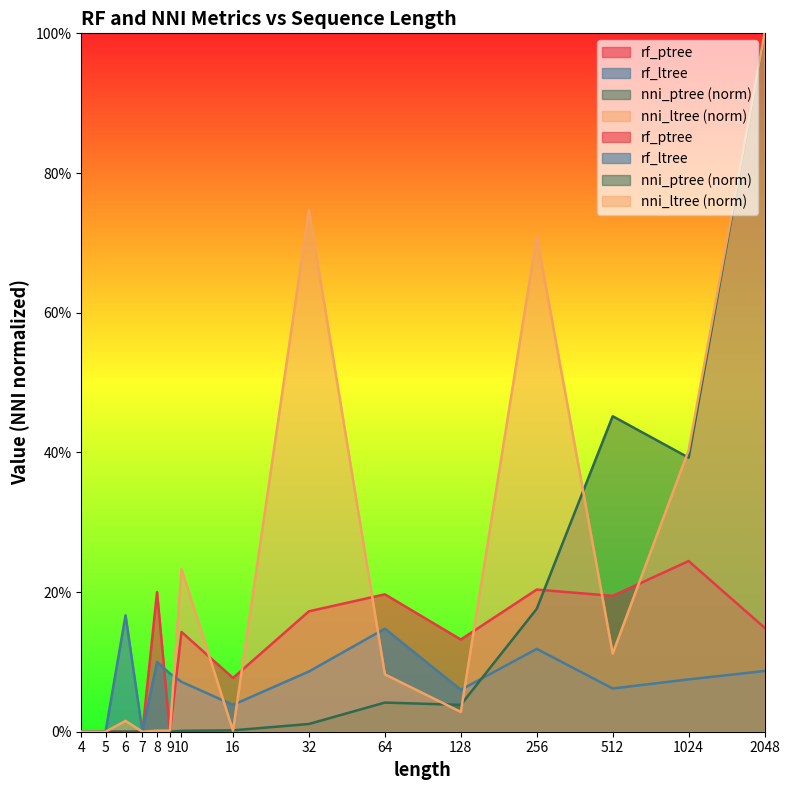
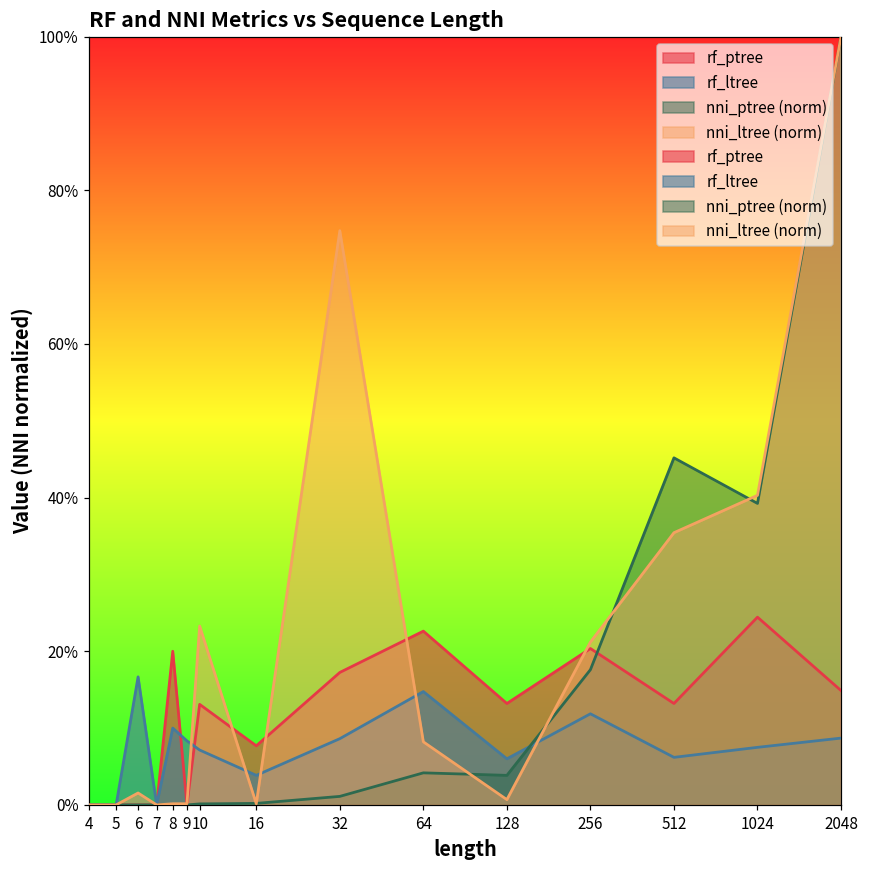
rf_ptree, 10: 14% -> 13%
rf_ptree, 64: 20% -> 23%
nni_ltree (norm), 128: 3% -> 1%
nni_ltree (norm), 256: 71% -> 21%
rf_ptree, 512: 19% -> 13%
nni_ltree (norm), 512: 11% -> 35%
